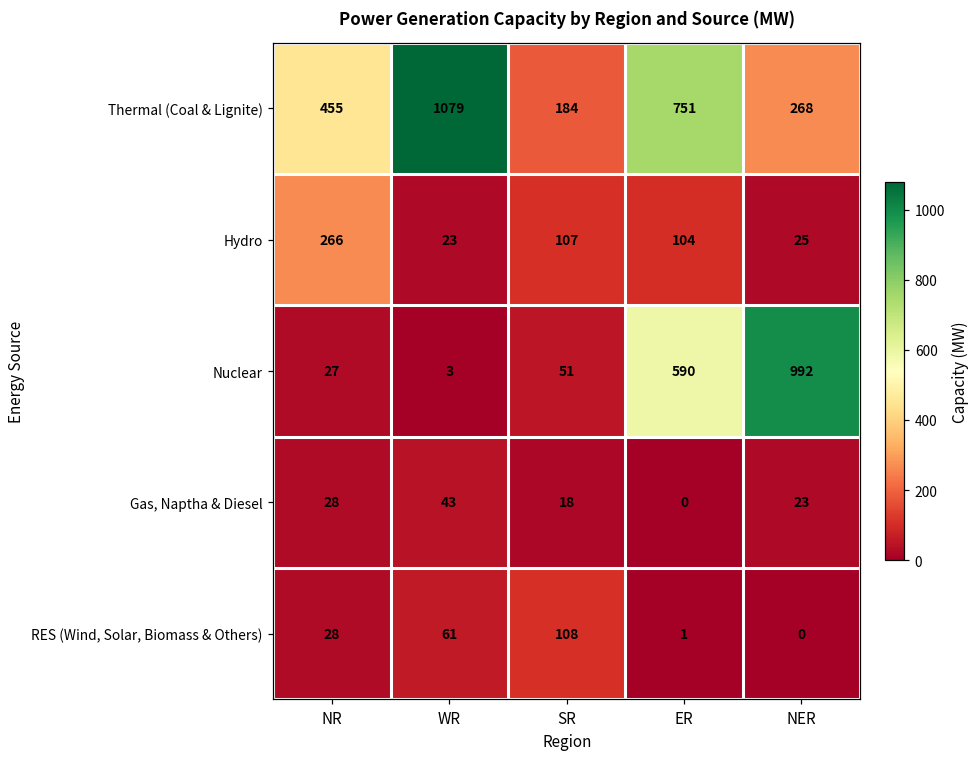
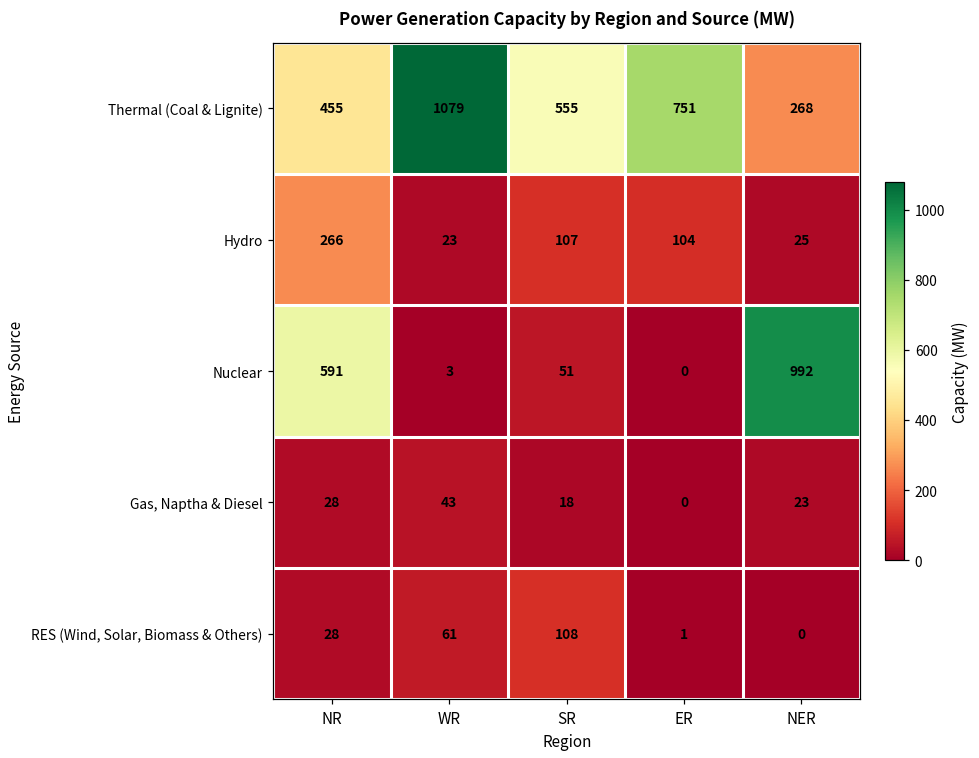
Thermal (Coal & Lignite), SR: 184 -> 555
Nuclear, NR: 27 -> 591
Nuclear, ER: 590 -> 0
